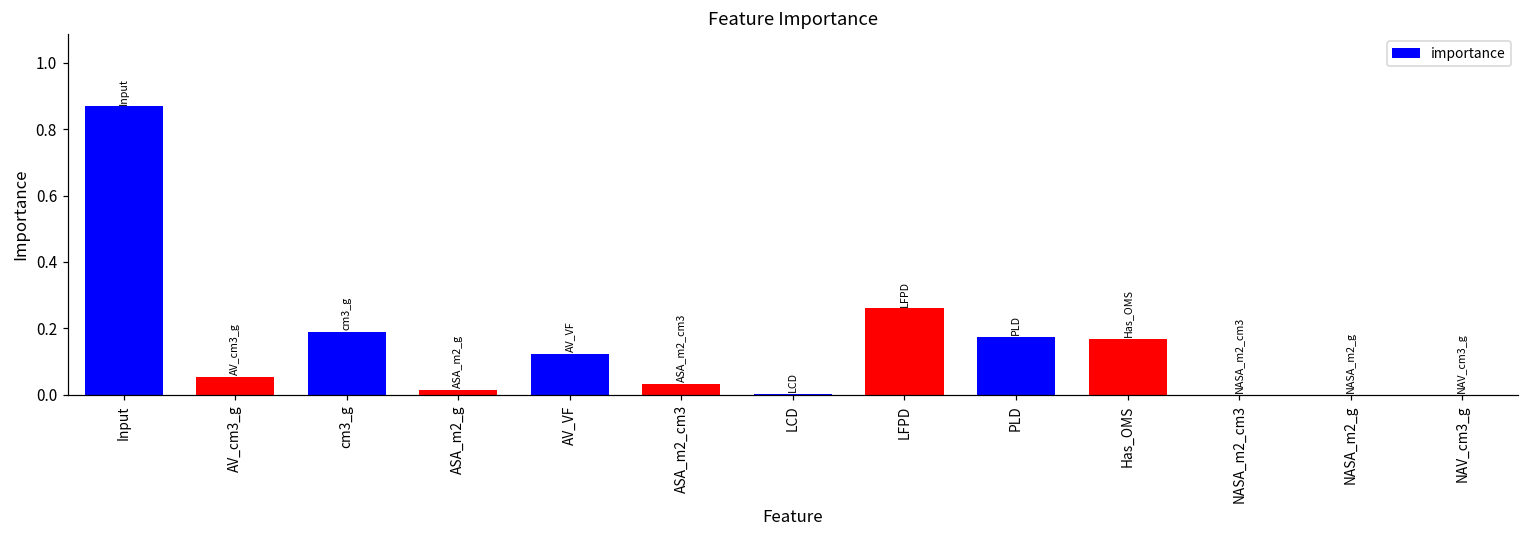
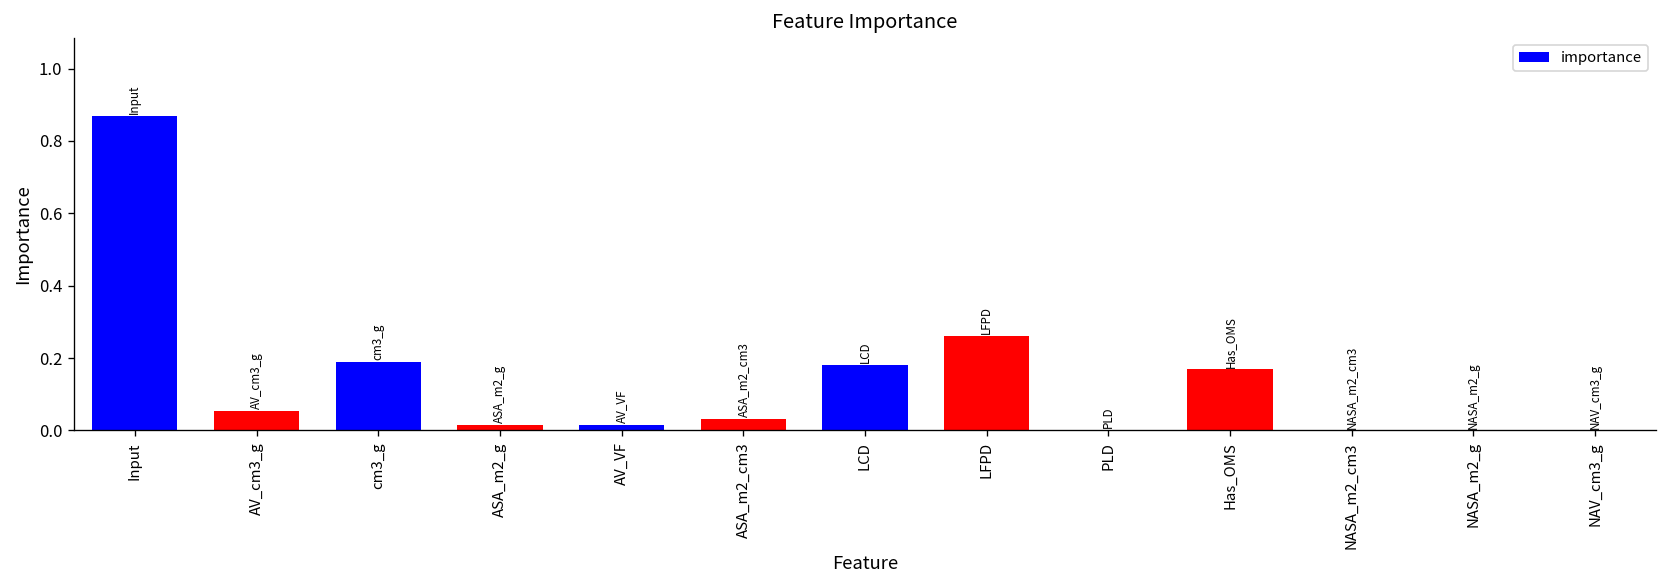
AV_VF: 0.12 -> 0.01
LCD: 0.00 -> 0.18
PLD: 0.17 -> 0.00
